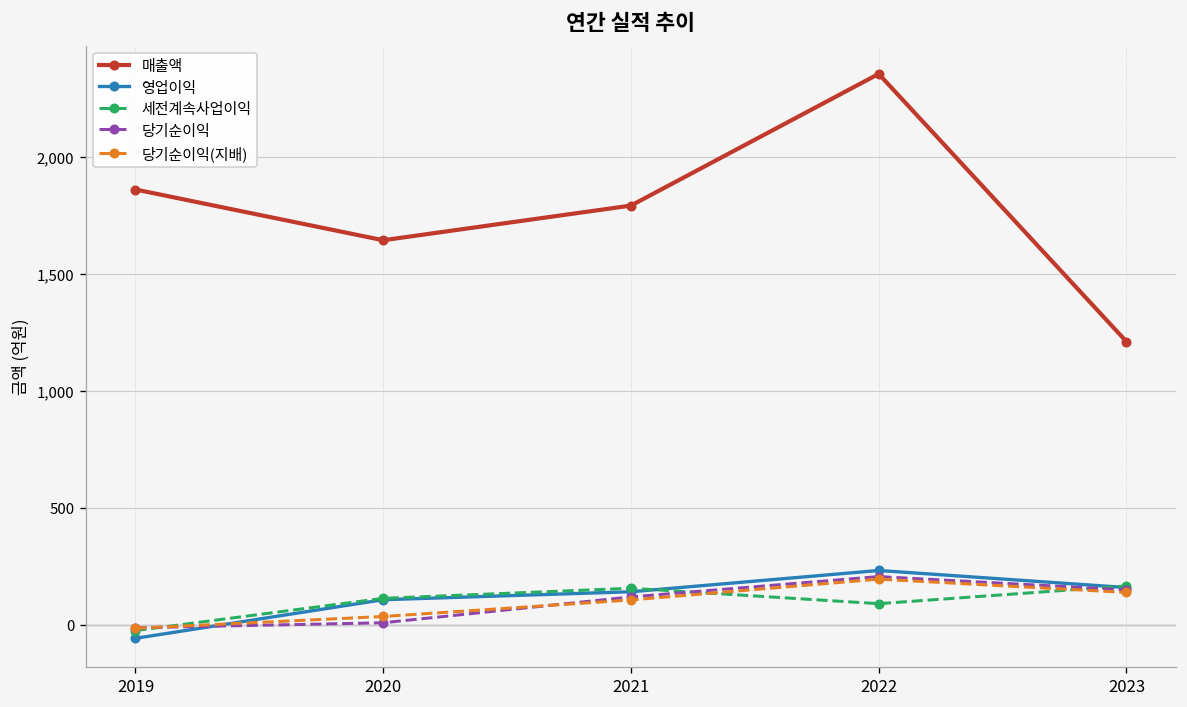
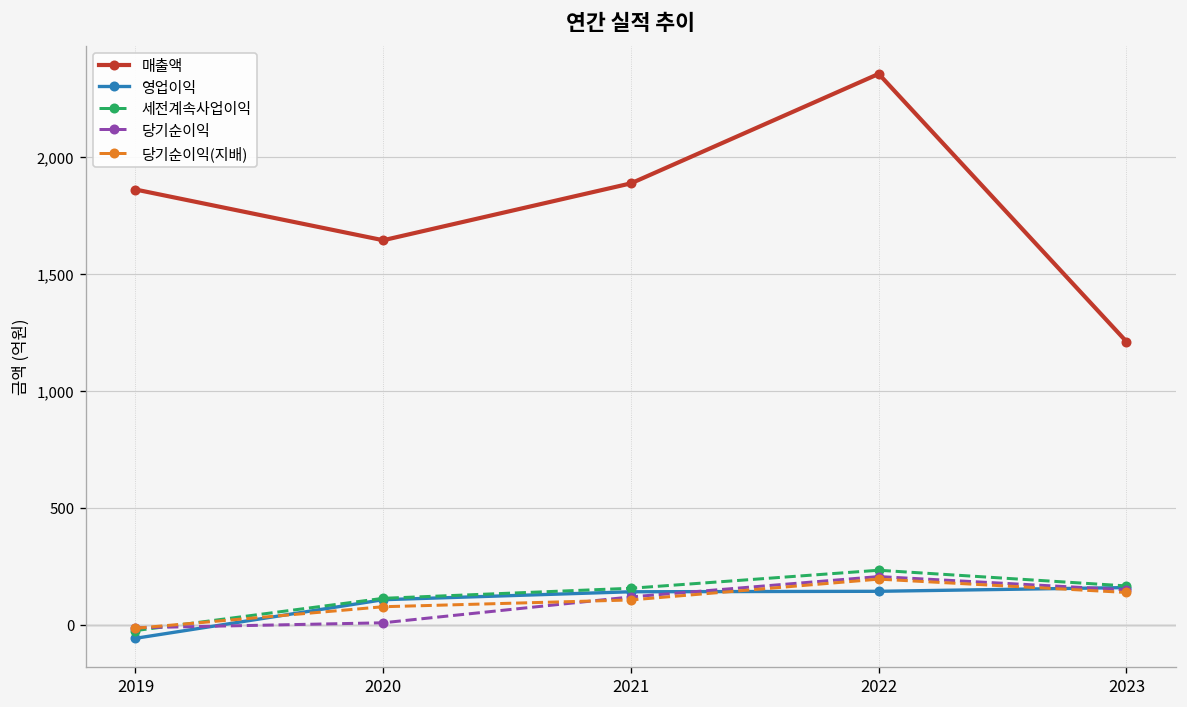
당기순이익(지배), 2020: 30 -> 80
매출액, 2021: 1,790 -> 1,890
영업이익, 2022: 230 -> 140
세전계속사업이익, 2022: 90 -> 230
